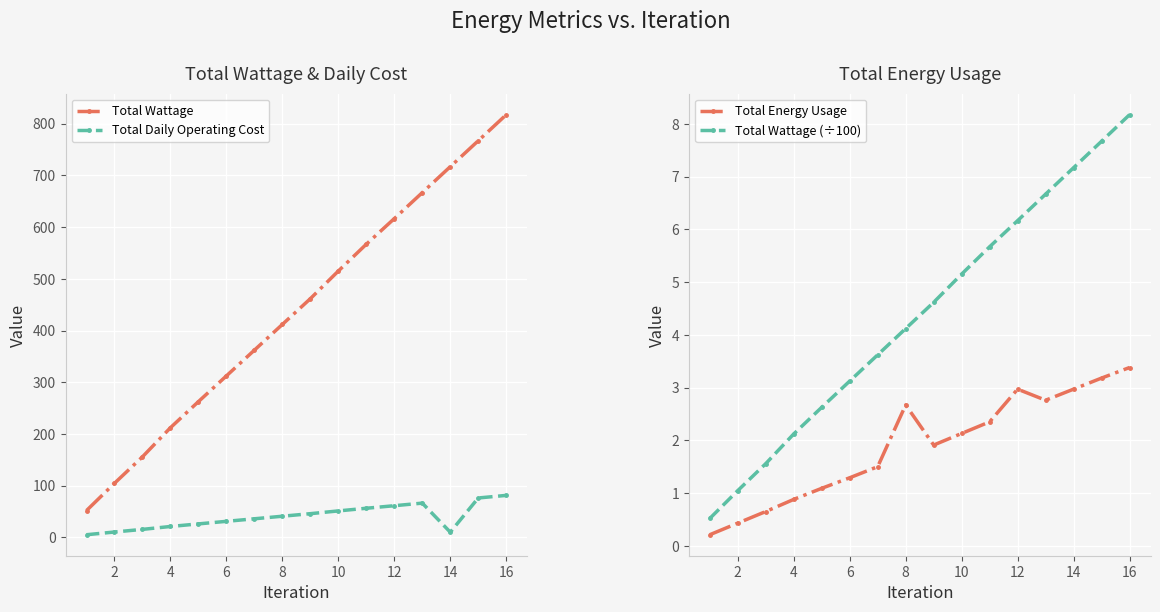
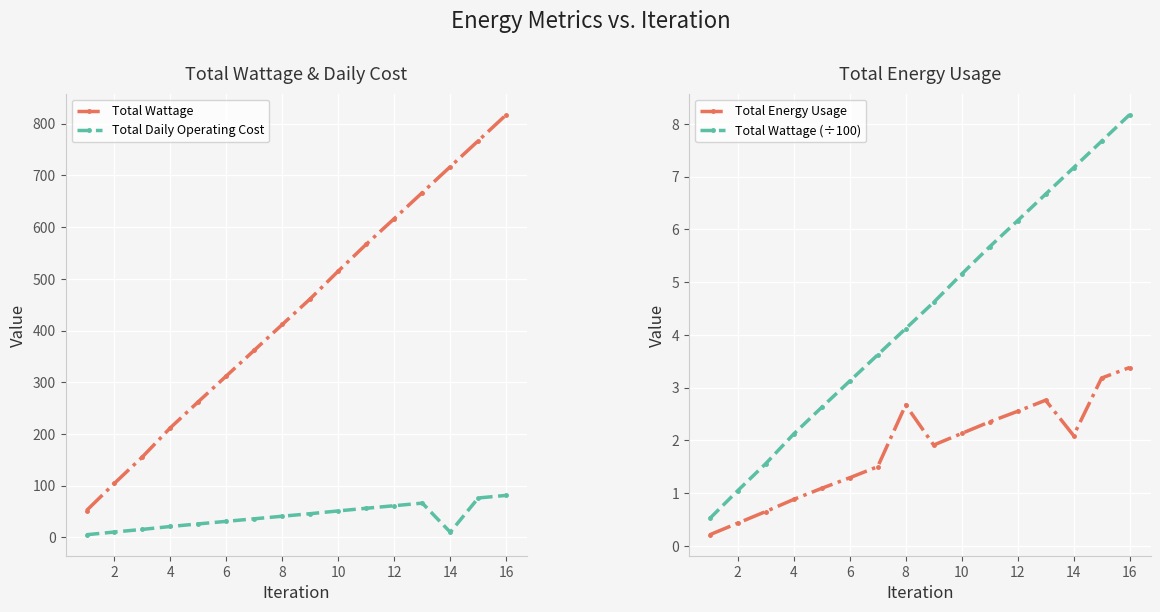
Total Energy Usage, Total Energy Usage, 12: 3.0 -> 2.6
Total Energy Usage, Total Energy Usage, 14: 3.0 -> 2.1
